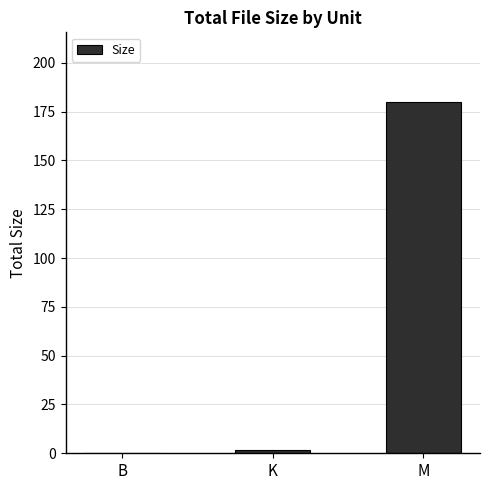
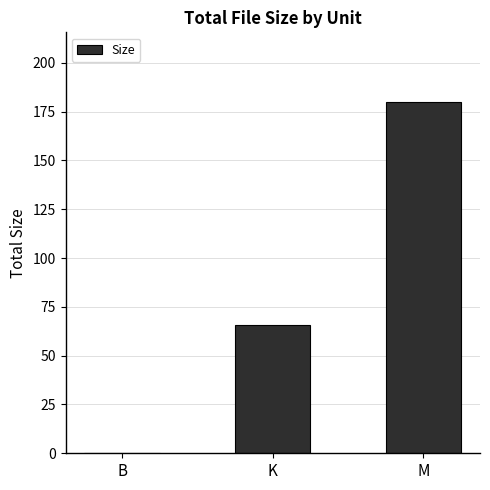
K: 2 -> 66
